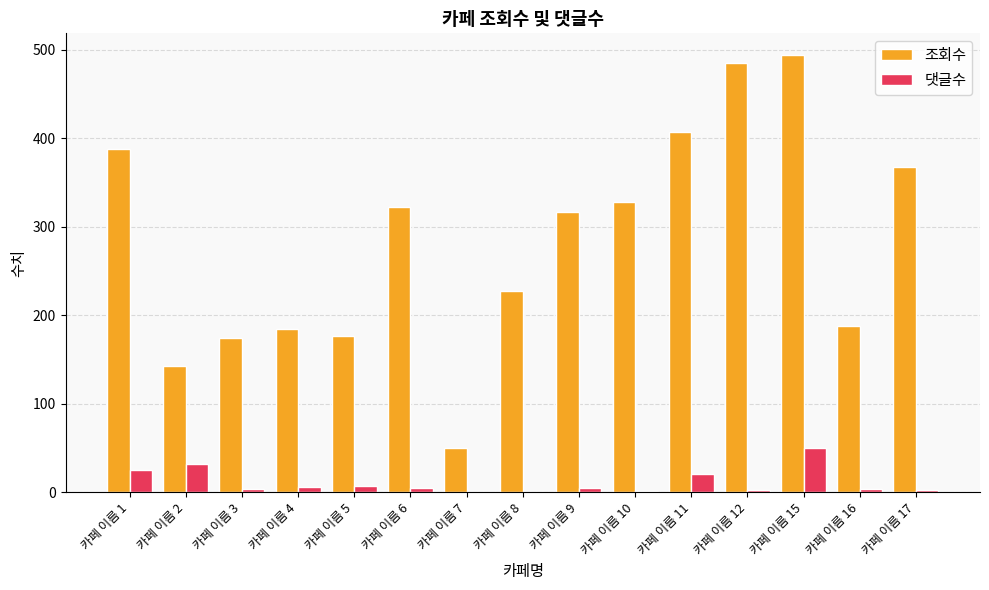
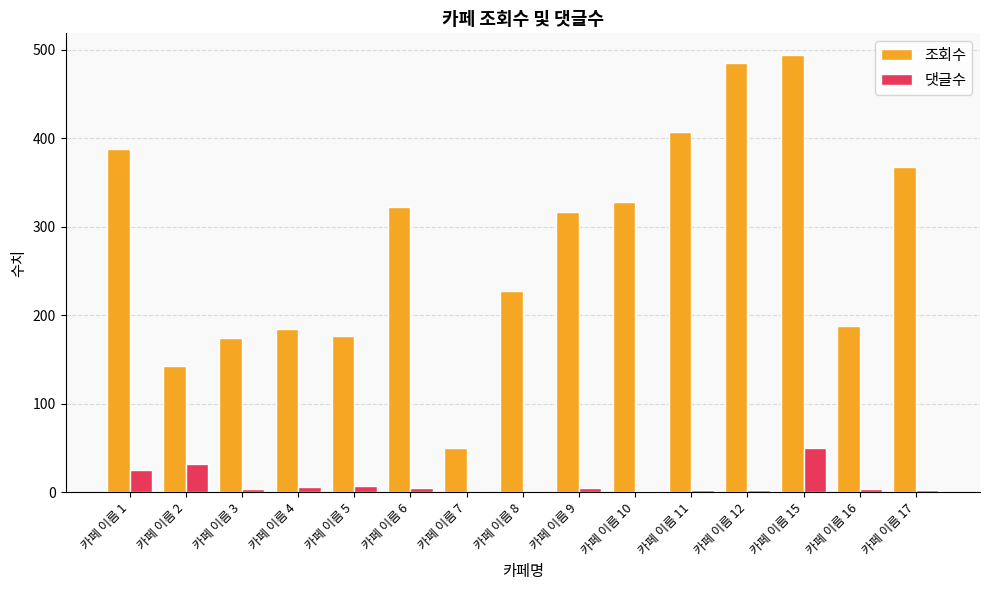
댓글수, 카페 이름 11: 20 -> 0
